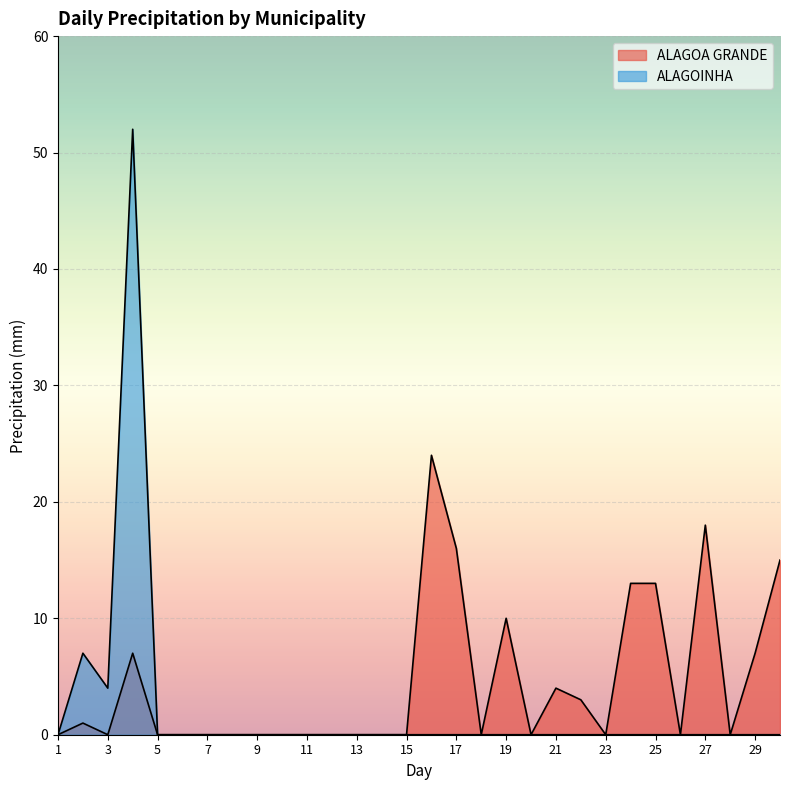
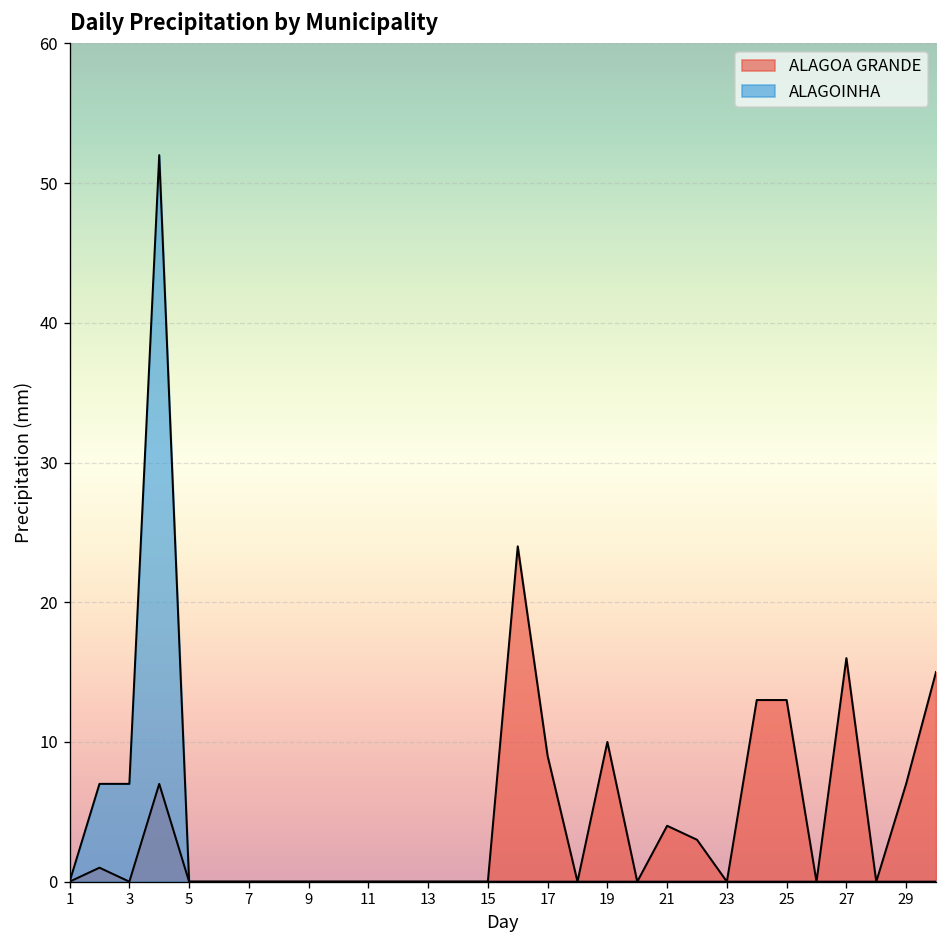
ALAGOINHA, 3: 4 -> 7
ALAGOA GRANDE, 17: 16 -> 9
ALAGOA GRANDE, 27: 18 -> 16
